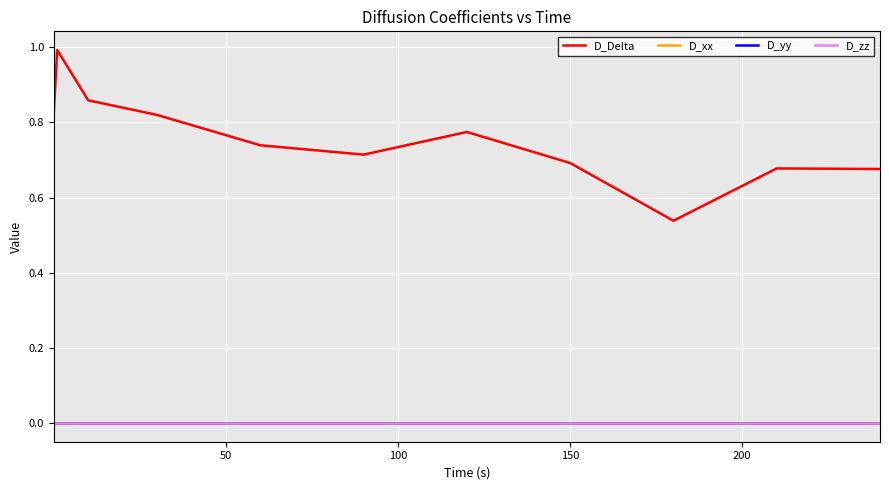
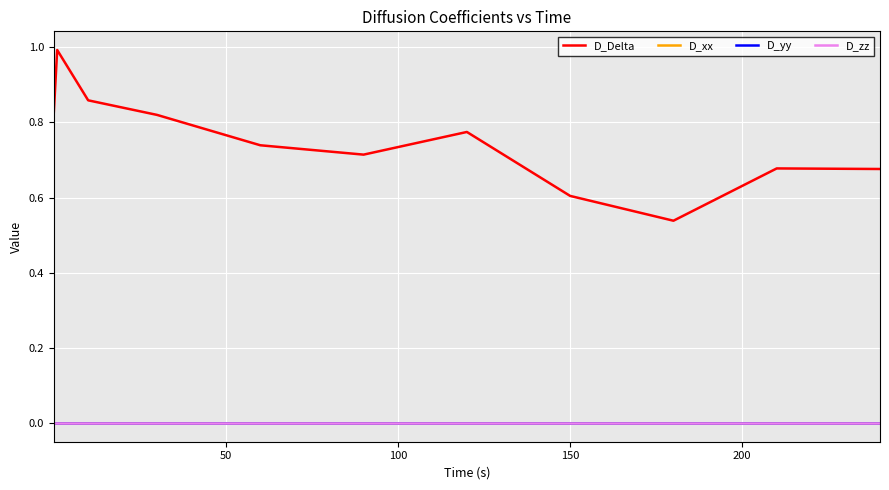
D_Delta, 150: 0.69 -> 0.60
